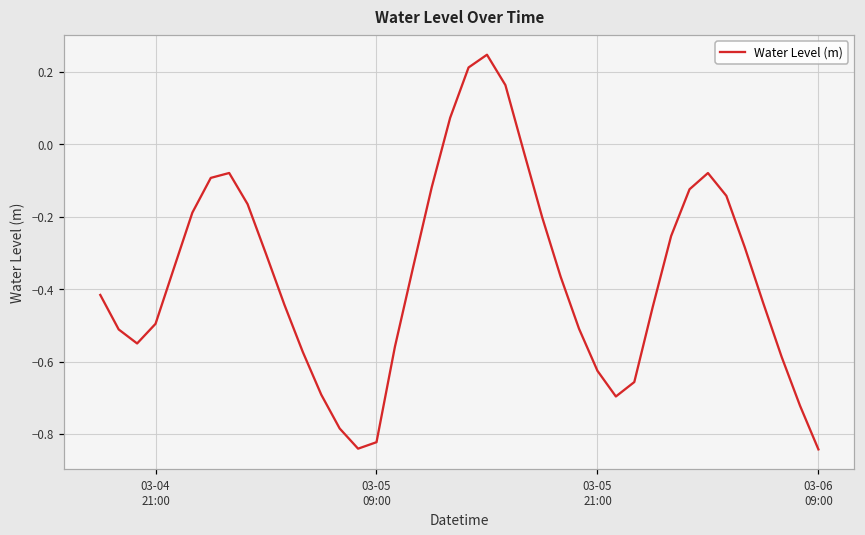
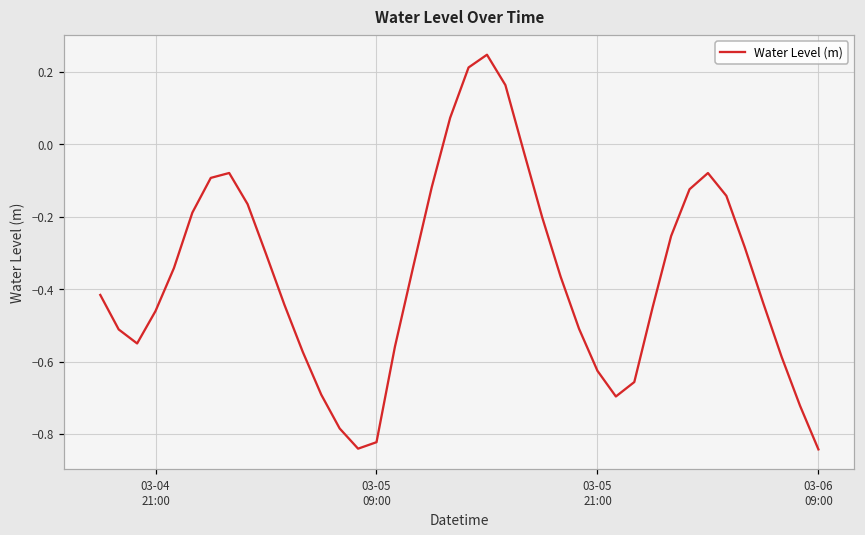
03-04 21:00: -0.50 -> -0.46
